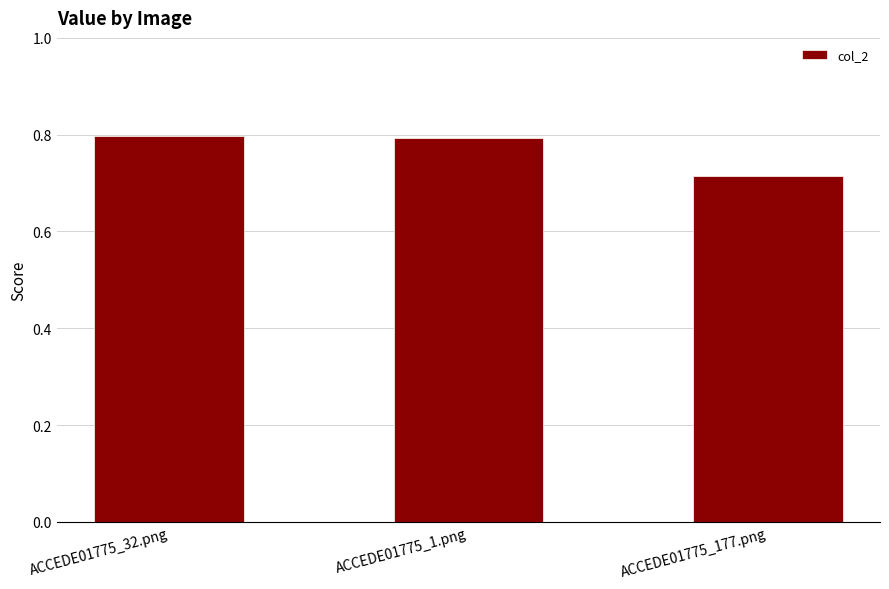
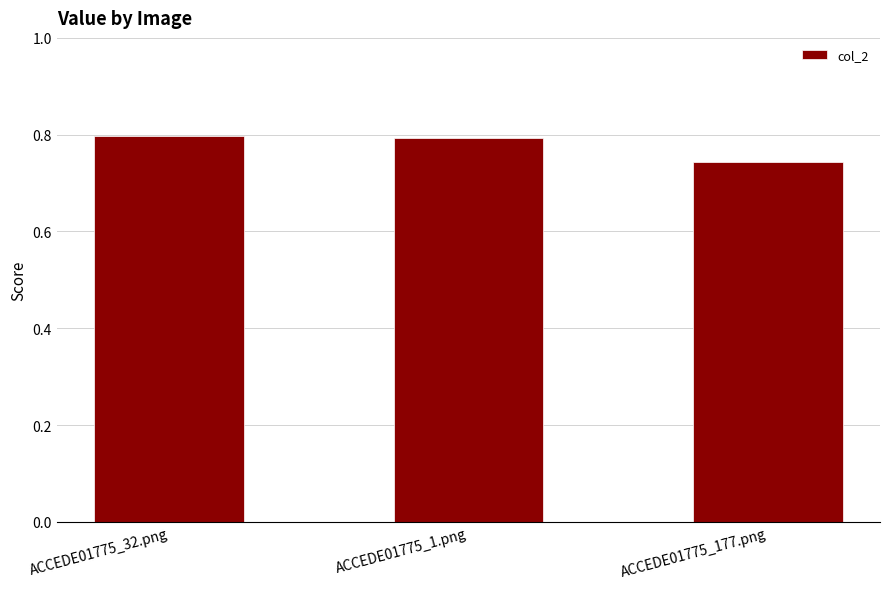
ACCEDE01775_177.png: 0.72 -> 0.74
